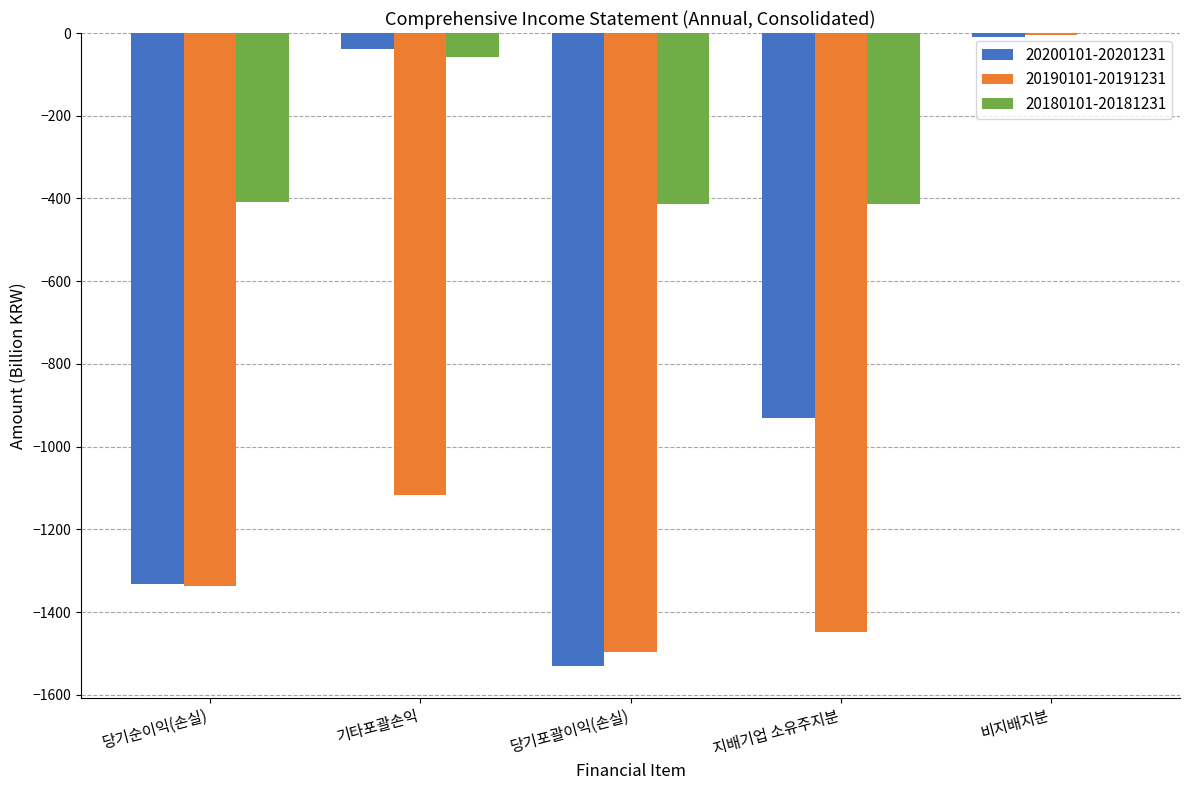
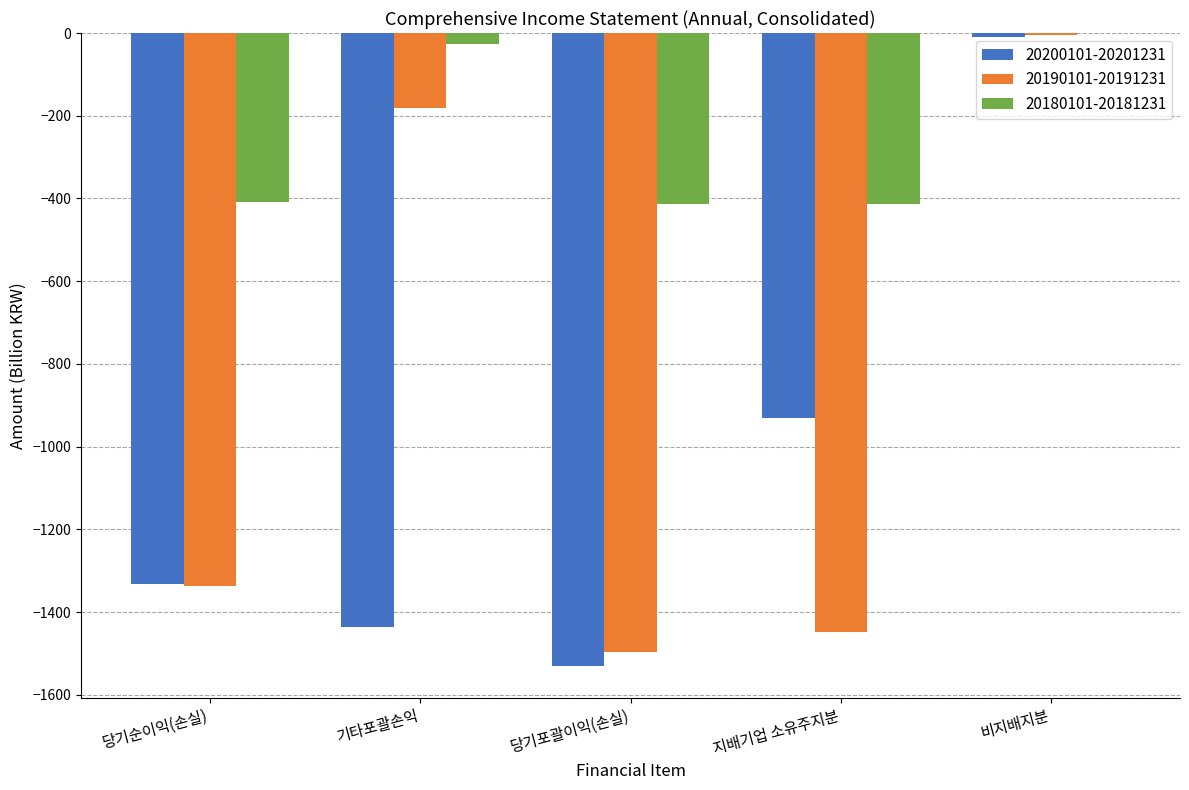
20200101-20201231, 기타포괄손익: -40 -> -1440
20190101-20191231, 기타포괄손익: -1120 -> -180
20180101-20181231, 기타포괄손익: -60 -> -30
